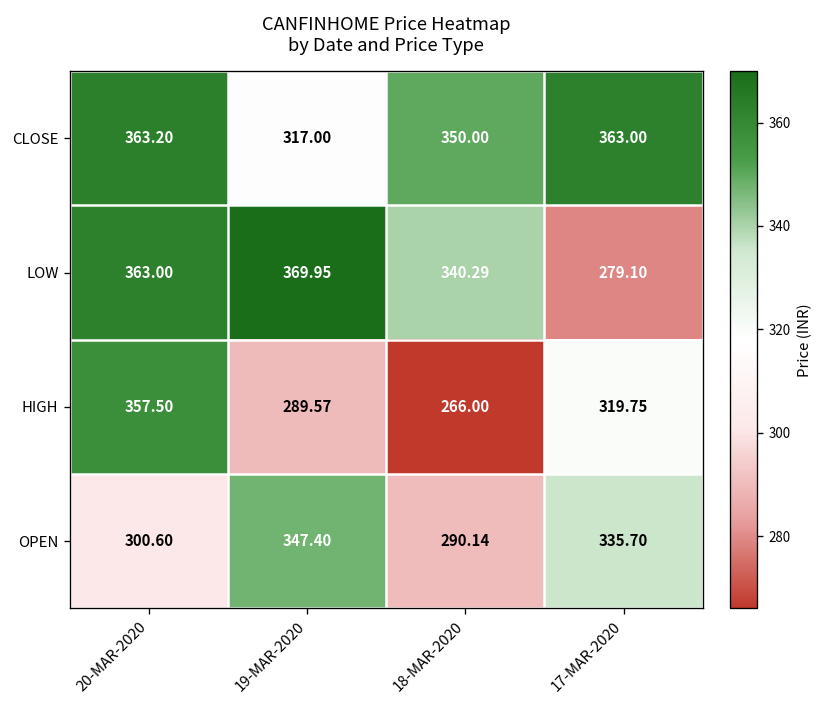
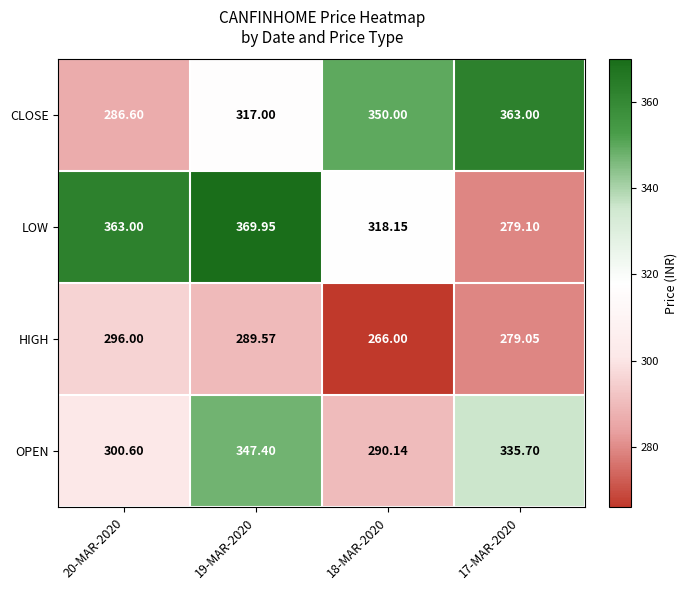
CLOSE, 20-MAR-2020: 363.20 -> 286.60
LOW, 18-MAR-2020: 340.29 -> 318.15
HIGH, 20-MAR-2020: 357.50 -> 296.00
HIGH, 17-MAR-2020: 319.75 -> 279.05
